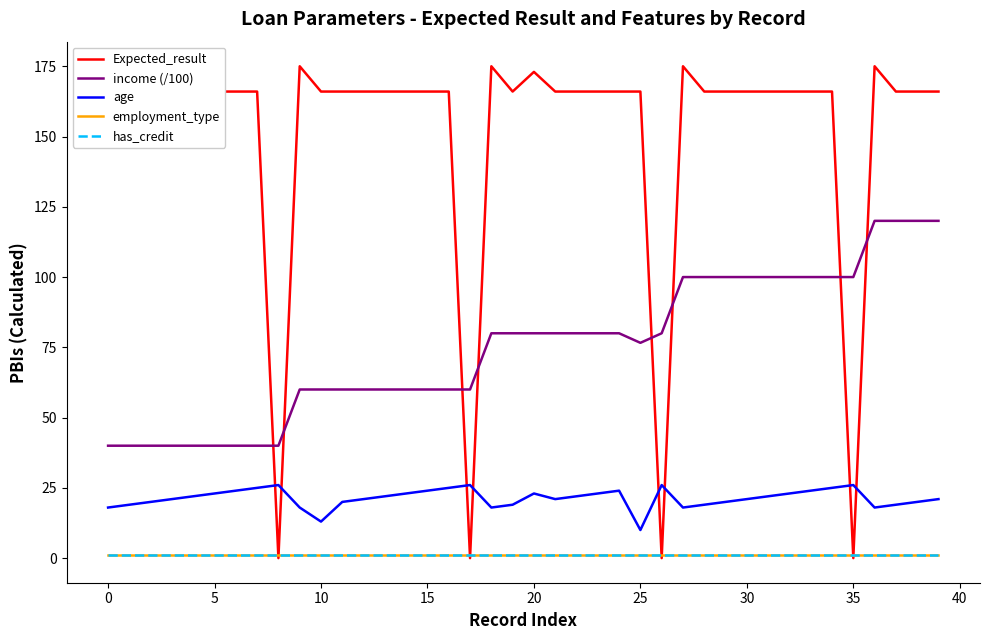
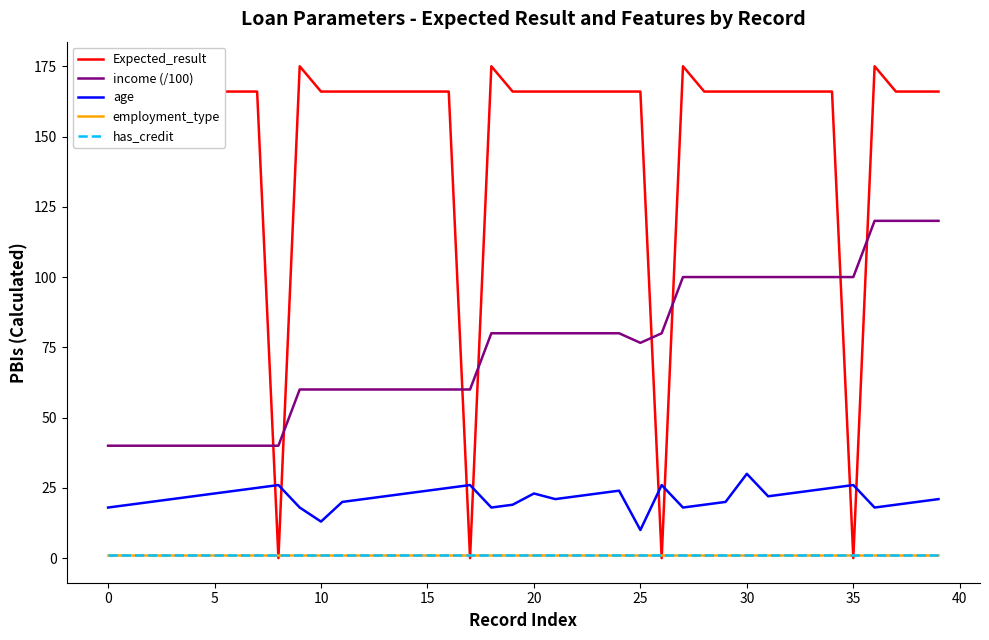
Expected_result, 20: 173 -> 166
age, 30: 21 -> 30
